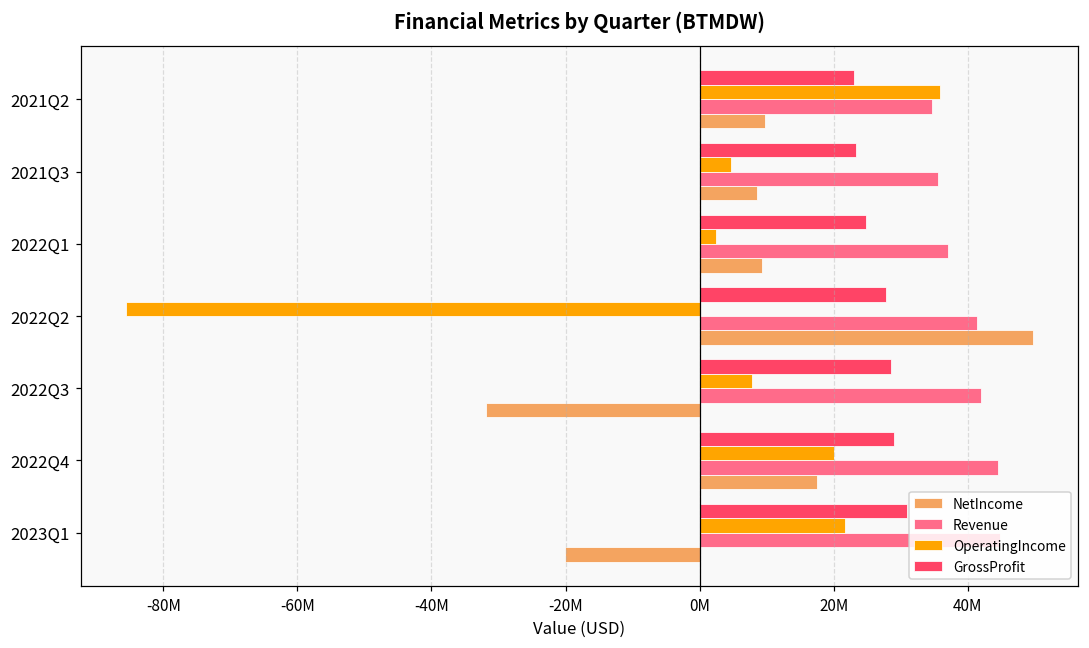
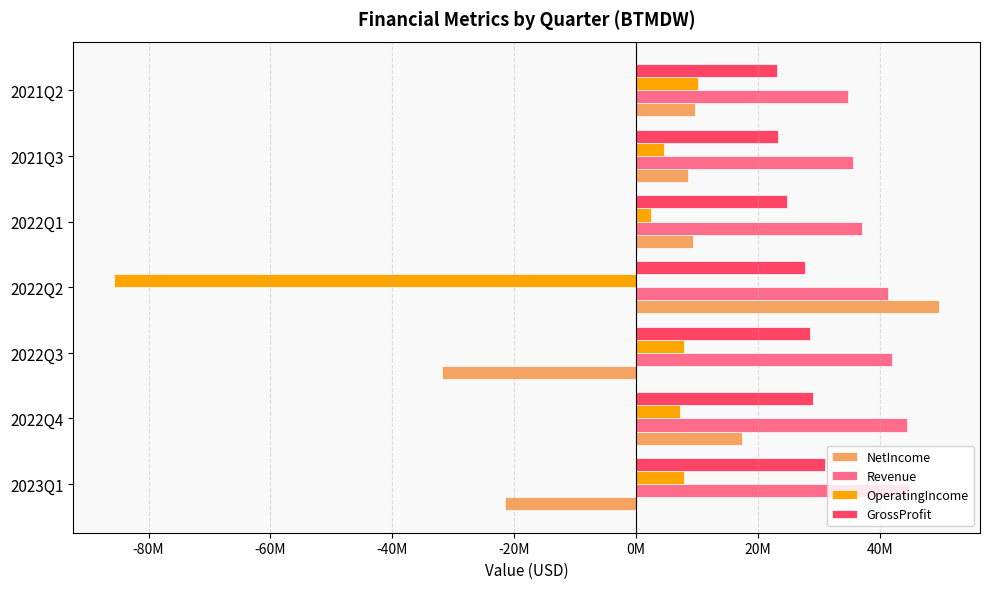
OperatingIncome, 2021Q2: 36000000 -> 10000000
OperatingIncome, 2022Q4: 20000000 -> 7000000
OperatingIncome, 2023Q1: 22000000 -> 8000000
NetIncome, 2023Q1: -20000000 -> -21000000
